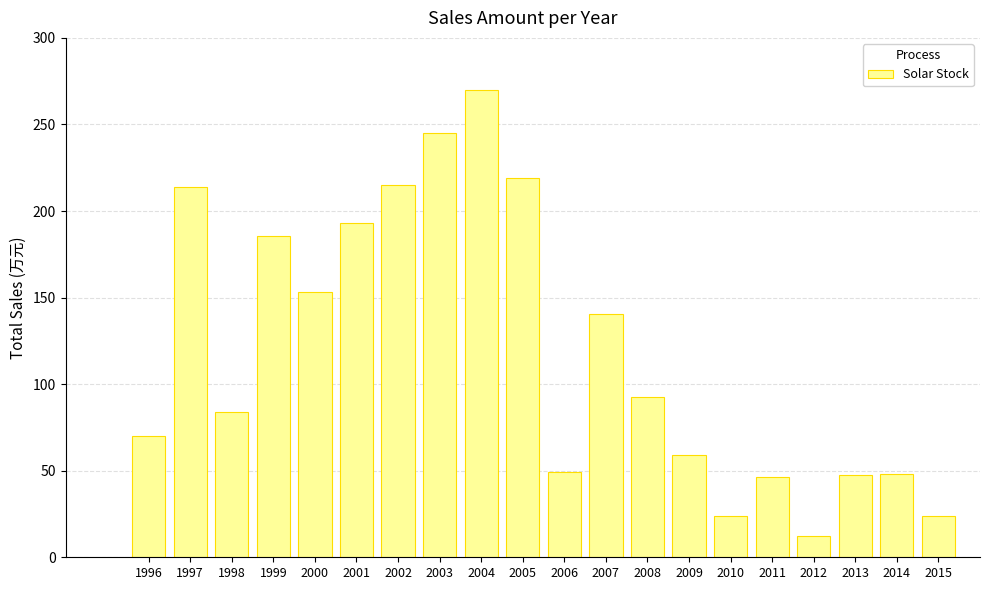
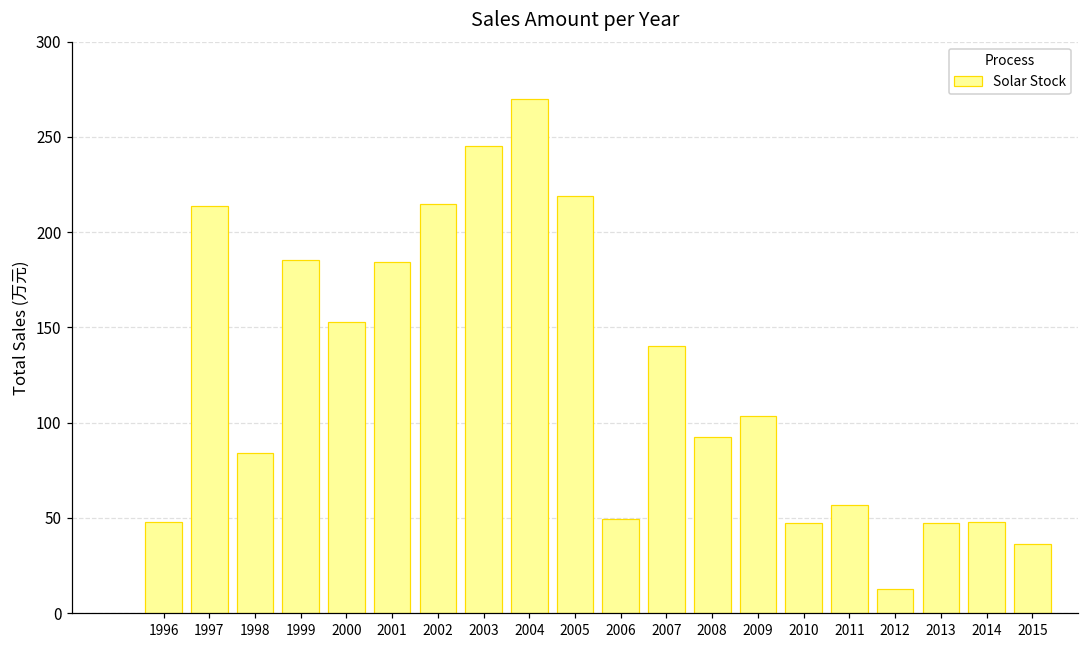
1996: 70 -> 48
2001: 193 -> 185
2009: 59 -> 103
2010: 24 -> 48
2011: 47 -> 57
2015: 24 -> 36
